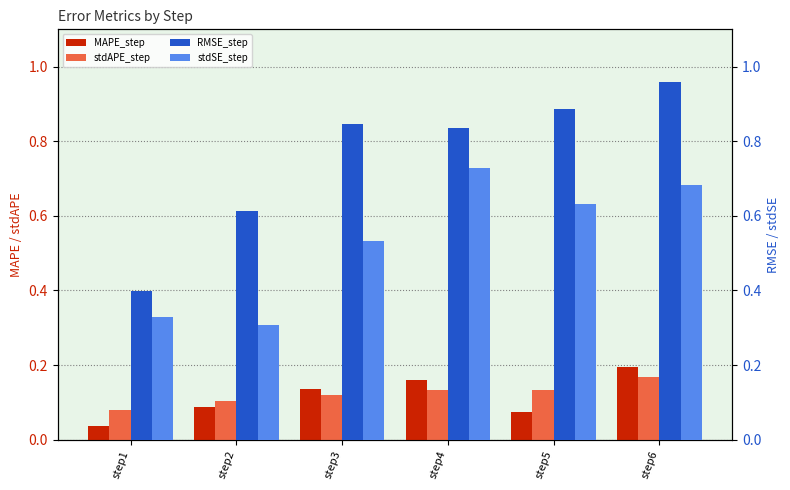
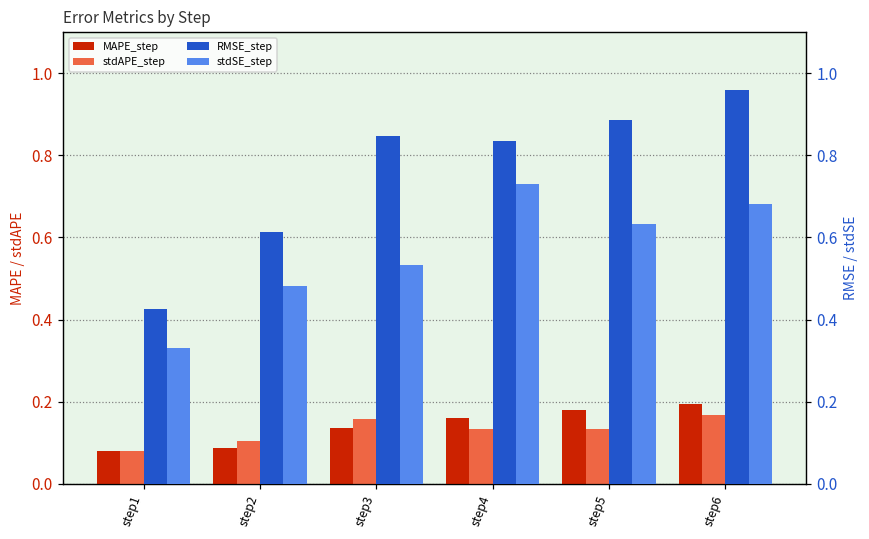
MAPE_step, step1: 0.04 -> 0.08
stdAPE_step, step3: 0.12 -> 0.16
MAPE_step, step5: 0.07 -> 0.18
RMSE_step, step1: 0.40 -> 0.43
stdSE_step, step2: 0.31 -> 0.48
